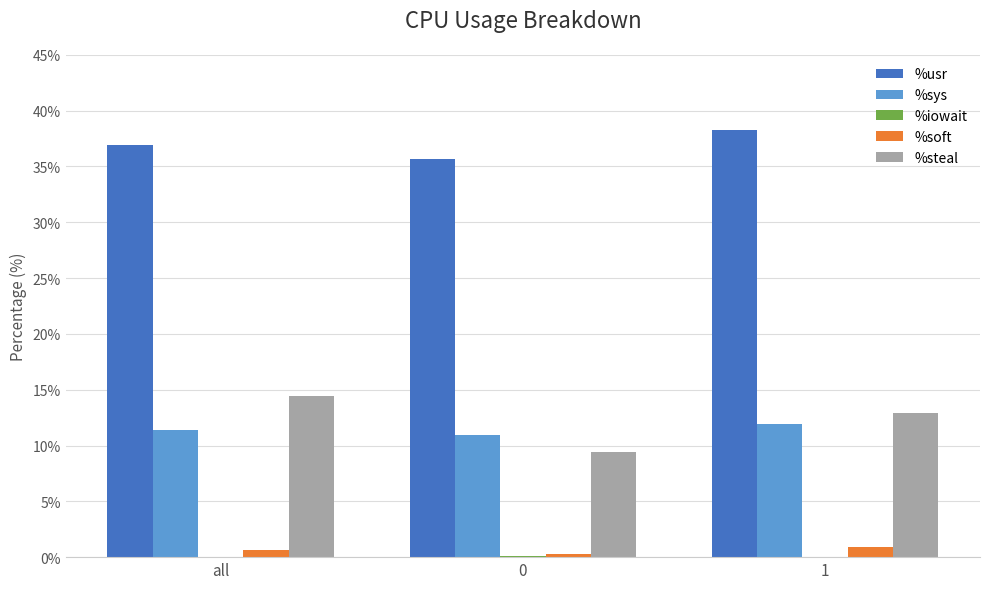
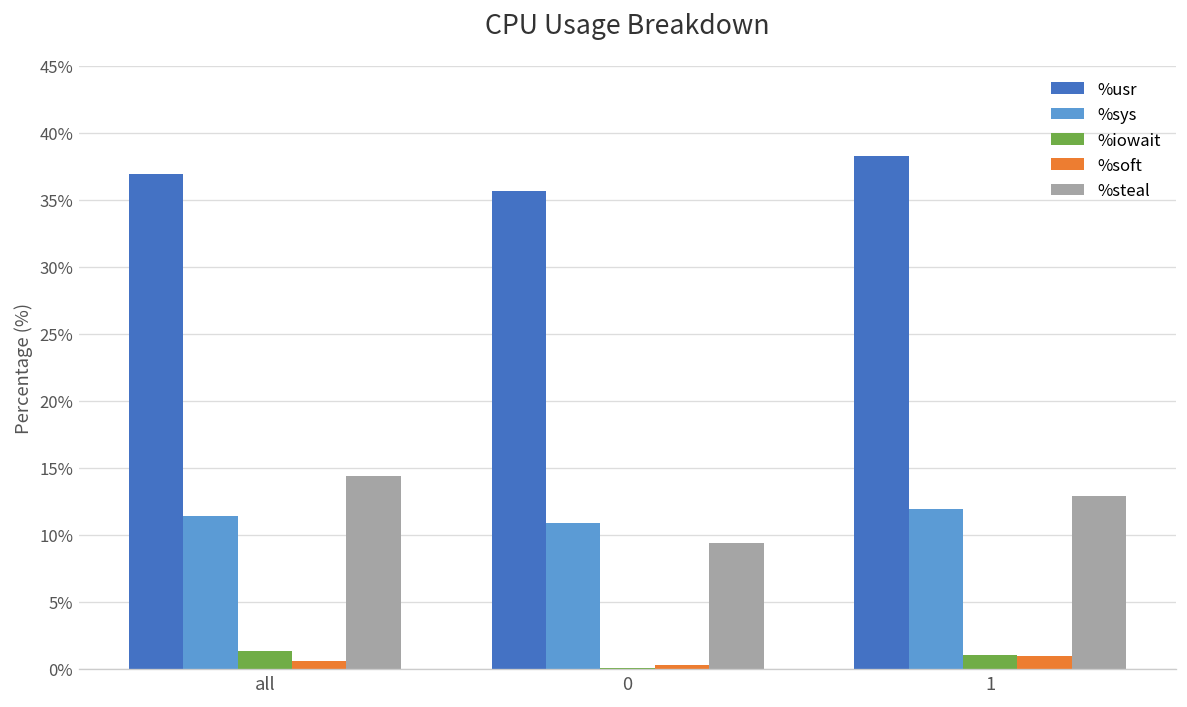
%iowait, all: 0.0% -> 1.3%
%iowait, 1: 0% -> 1%
